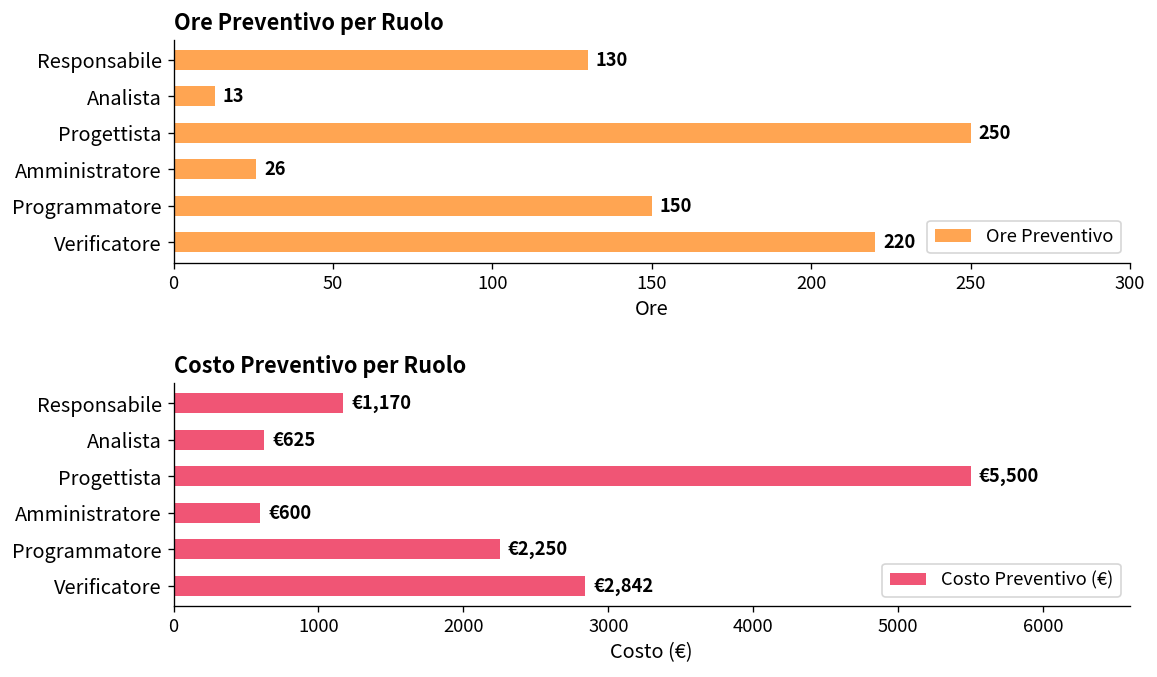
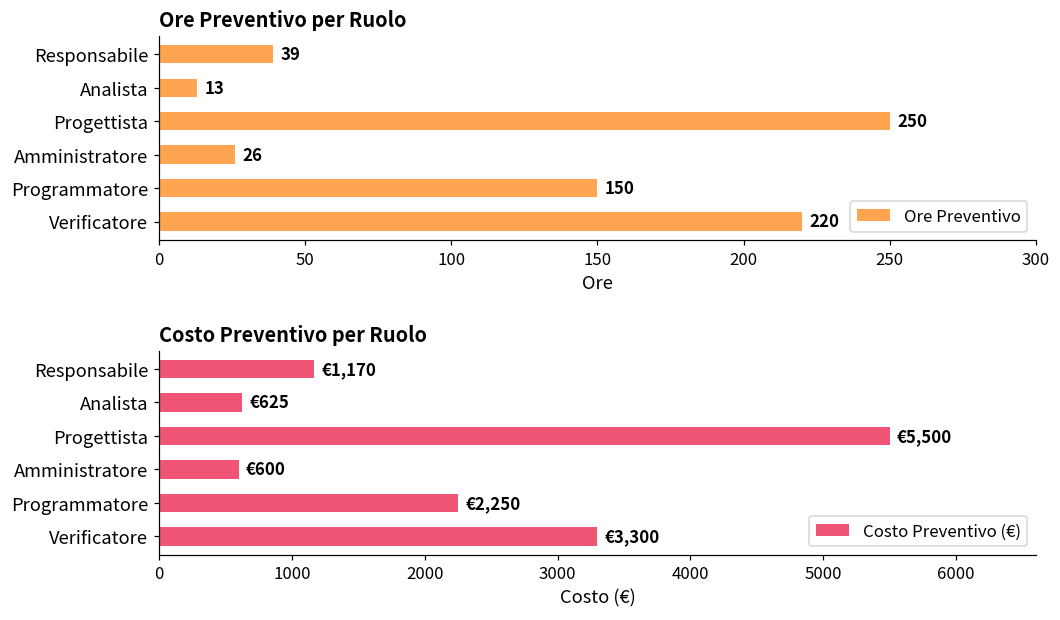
Ore Preventivo per Ruolo, Responsabile: 130 -> 39
Costo Preventivo per Ruolo, Verificatore: €2,842 -> €3,300
